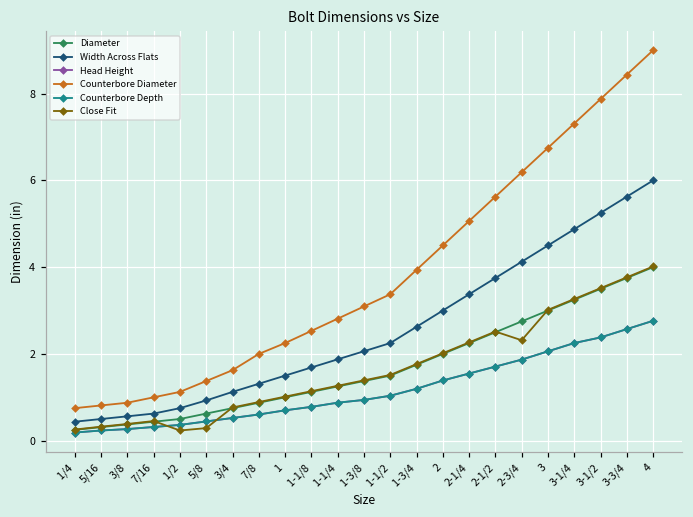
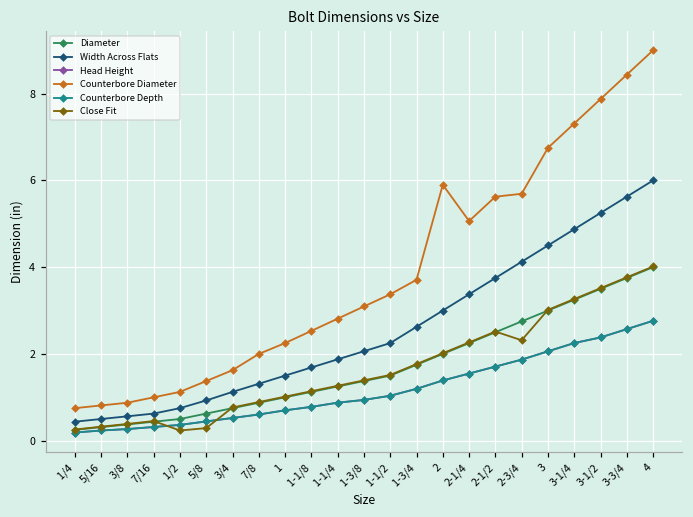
Counterbore Diameter, 1-3/4: 3.9 -> 3.7
Counterbore Diameter, 2: 4.5 -> 5.9
Counterbore Diameter, 2-3/4: 6.2 -> 5.7
